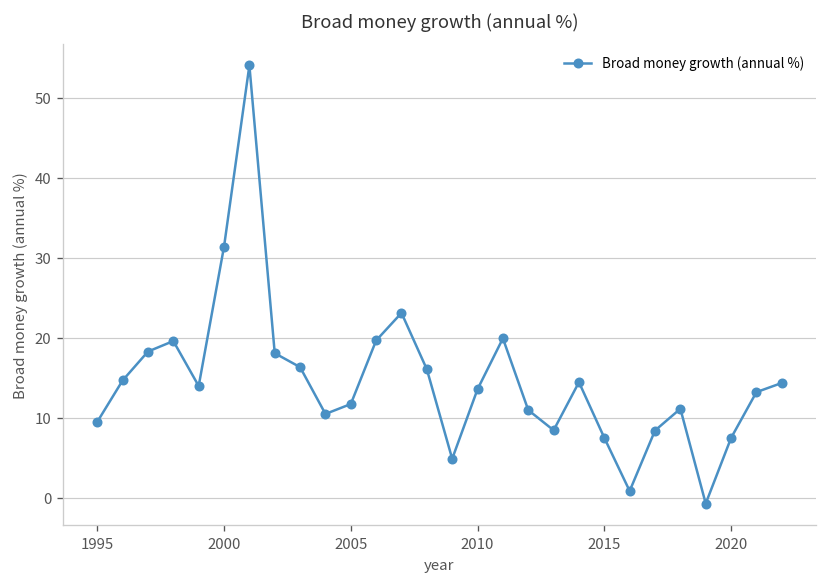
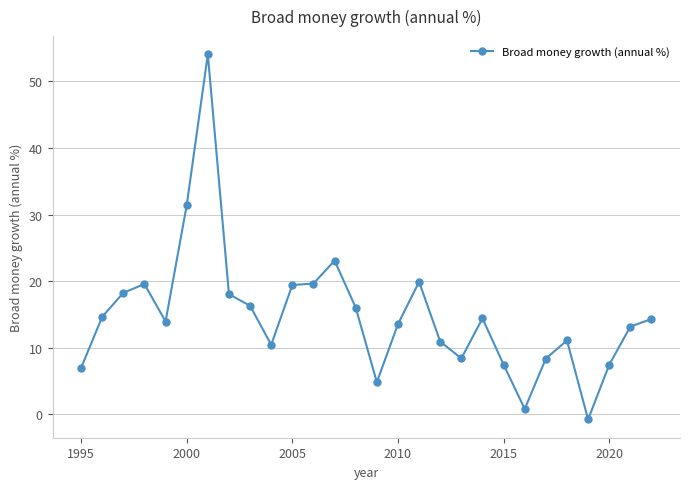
1995: 9 -> 7
2005: 12 -> 19
